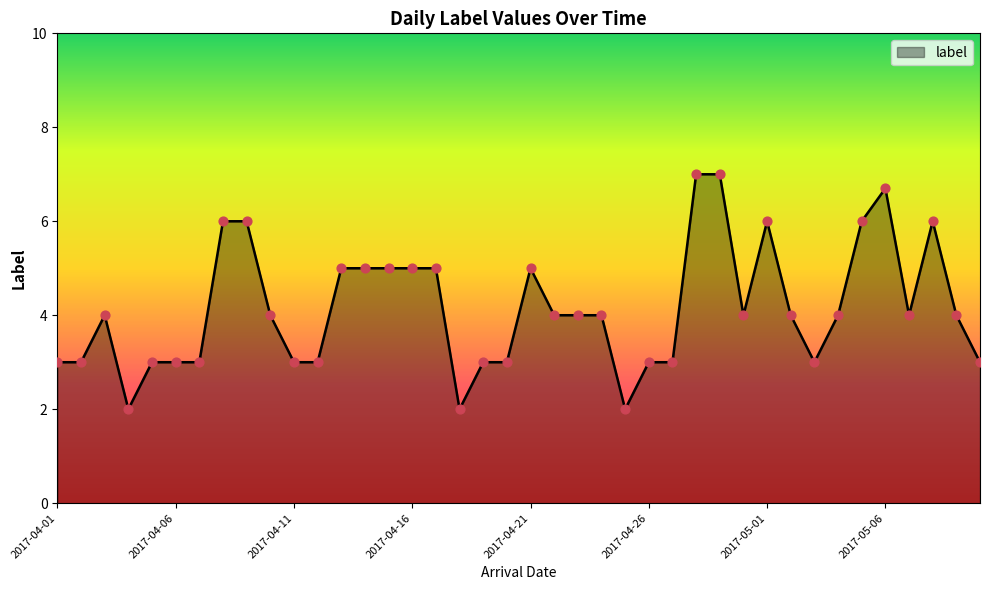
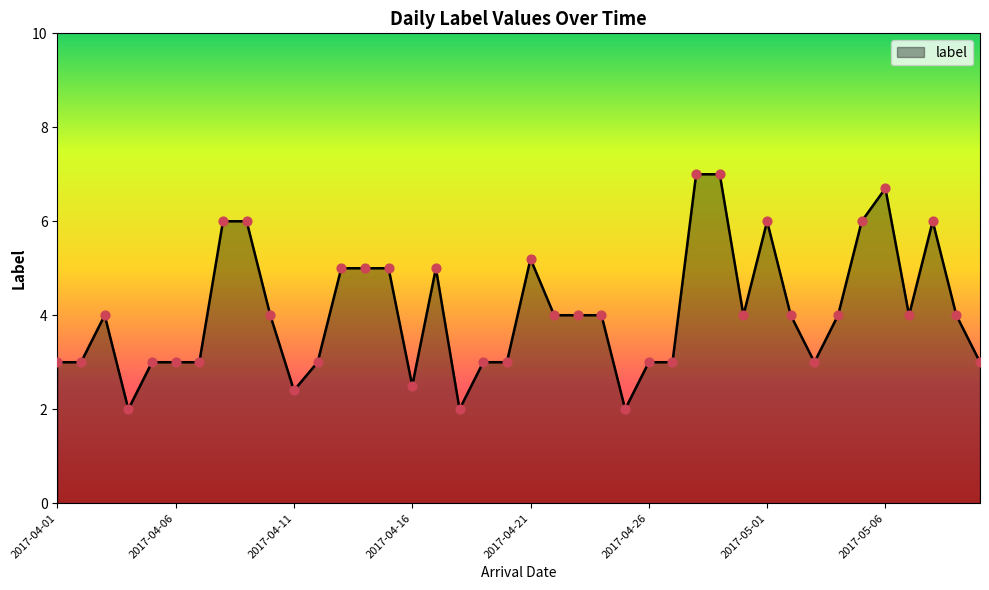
2017-04-11: 3.0 -> 2.4
2017-04-16: 5.0 -> 2.5
2017-04-21: 5.0 -> 5.2
